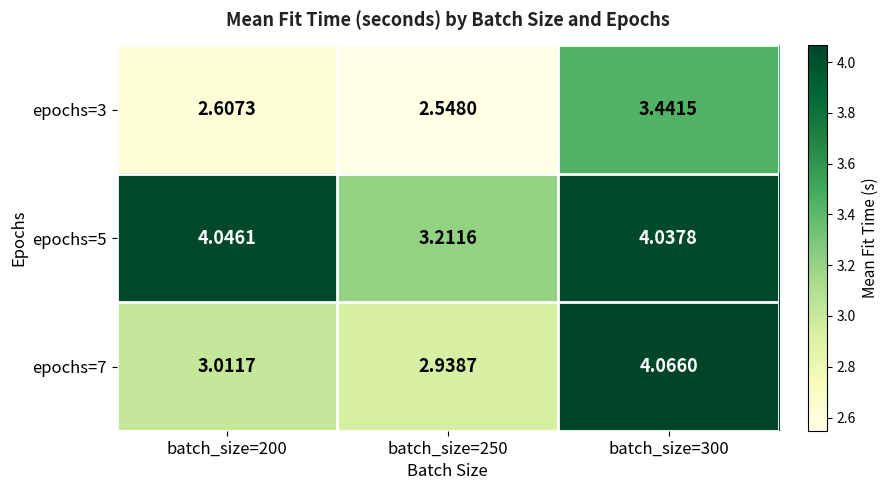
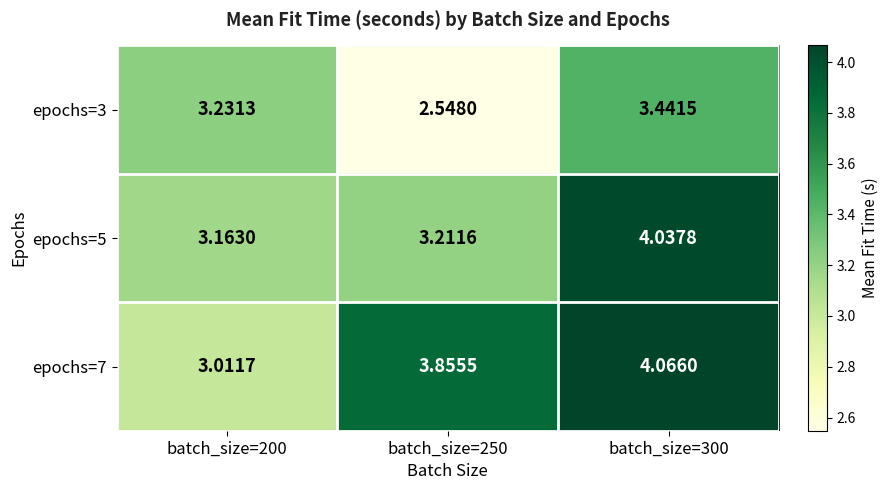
epochs=3, batch_size=200: 2.6073 -> 3.2313
epochs=5, batch_size=200: 4.0461 -> 3.1630
epochs=7, batch_size=250: 2.9387 -> 3.8555
